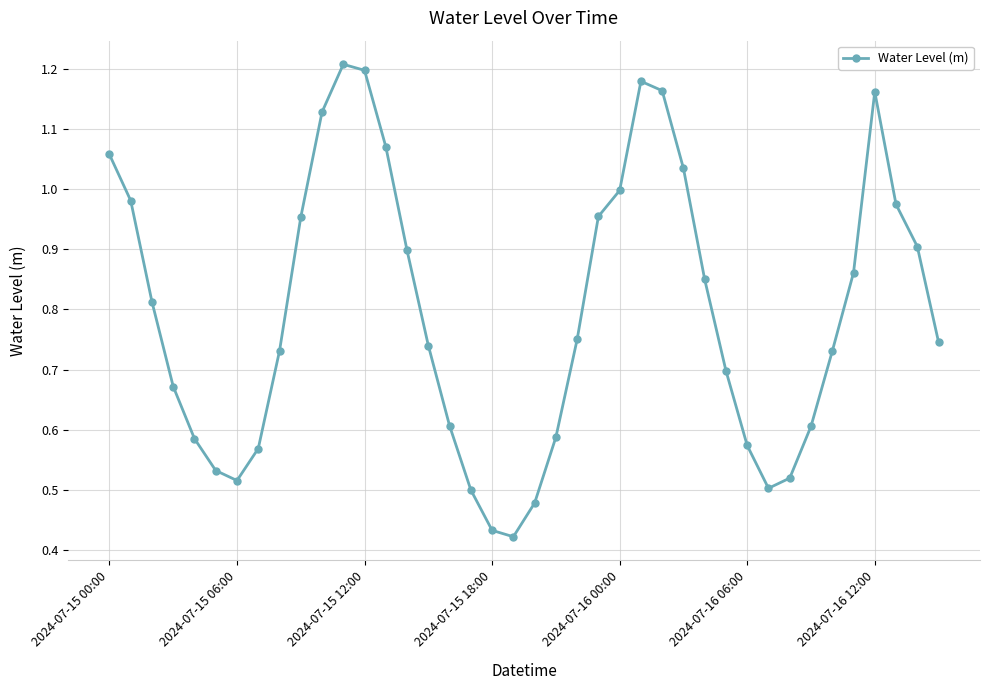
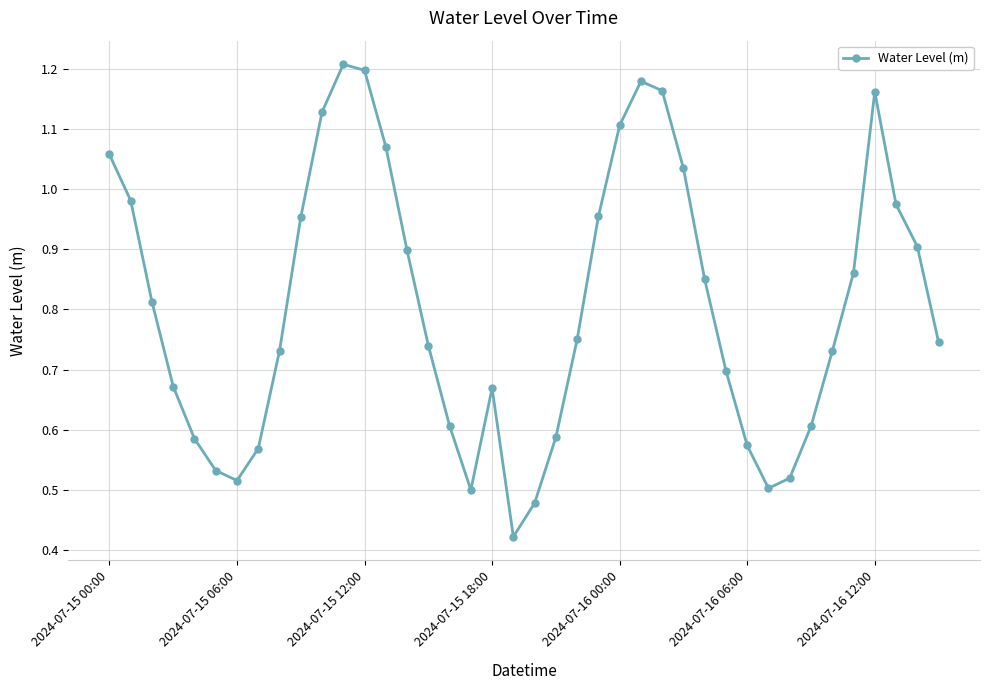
2024-07-15 18:00: 0.43 -> 0.67
2024-07-16 00:00: 1.00 -> 1.11
